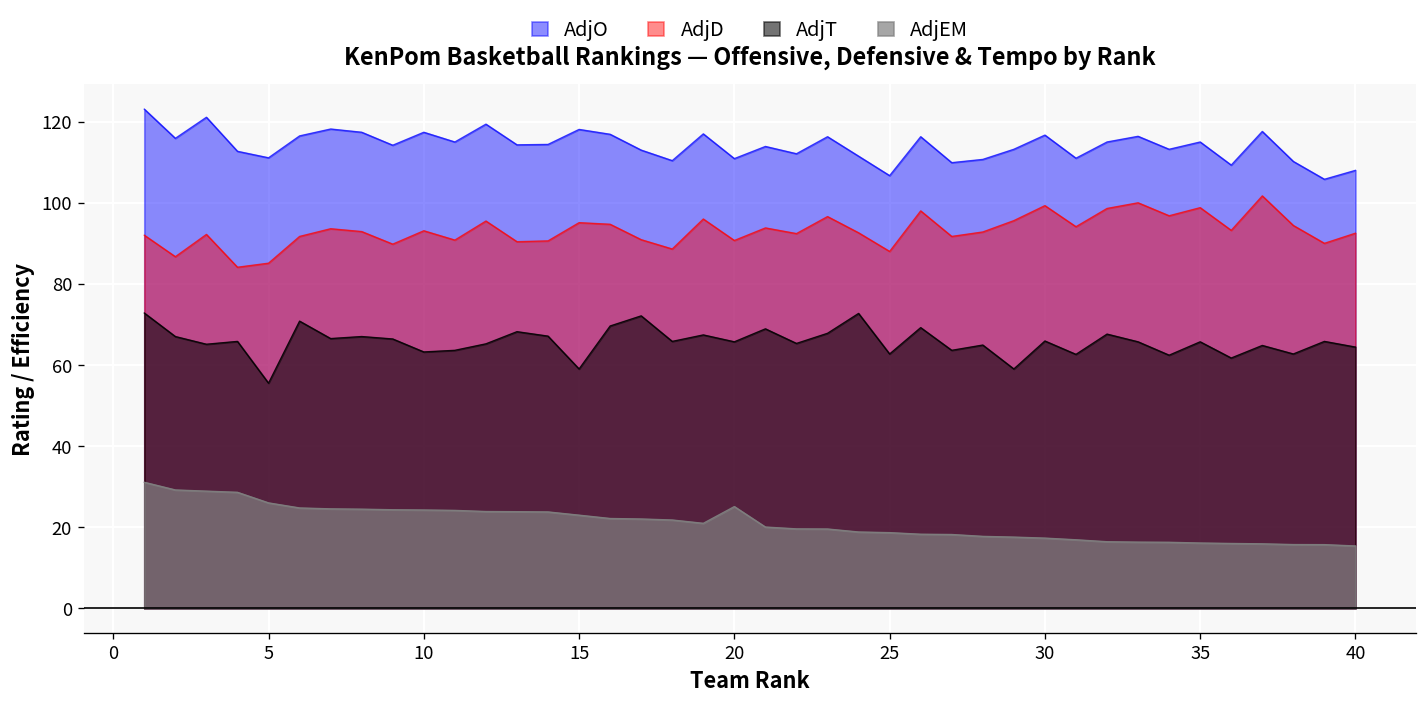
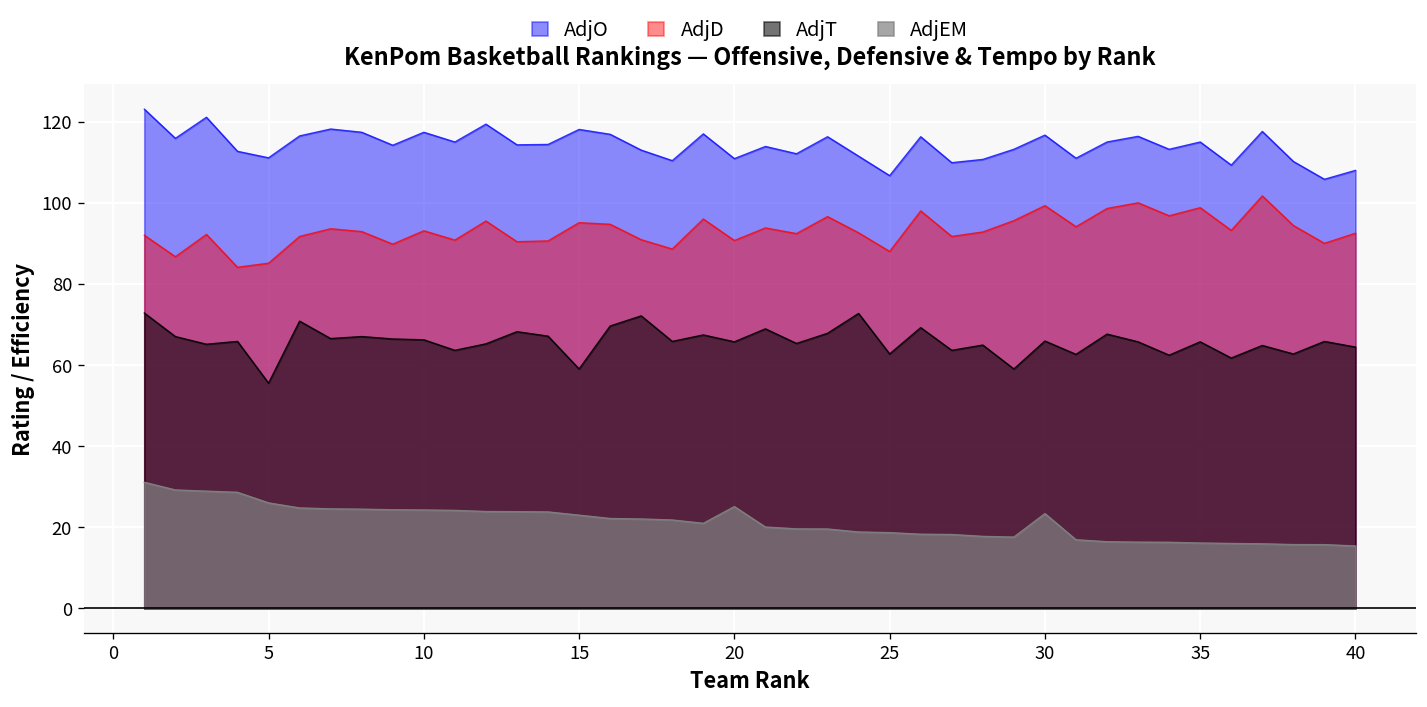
AdjT, 10: 63 -> 66
AdjEM, 30: 17 -> 23
